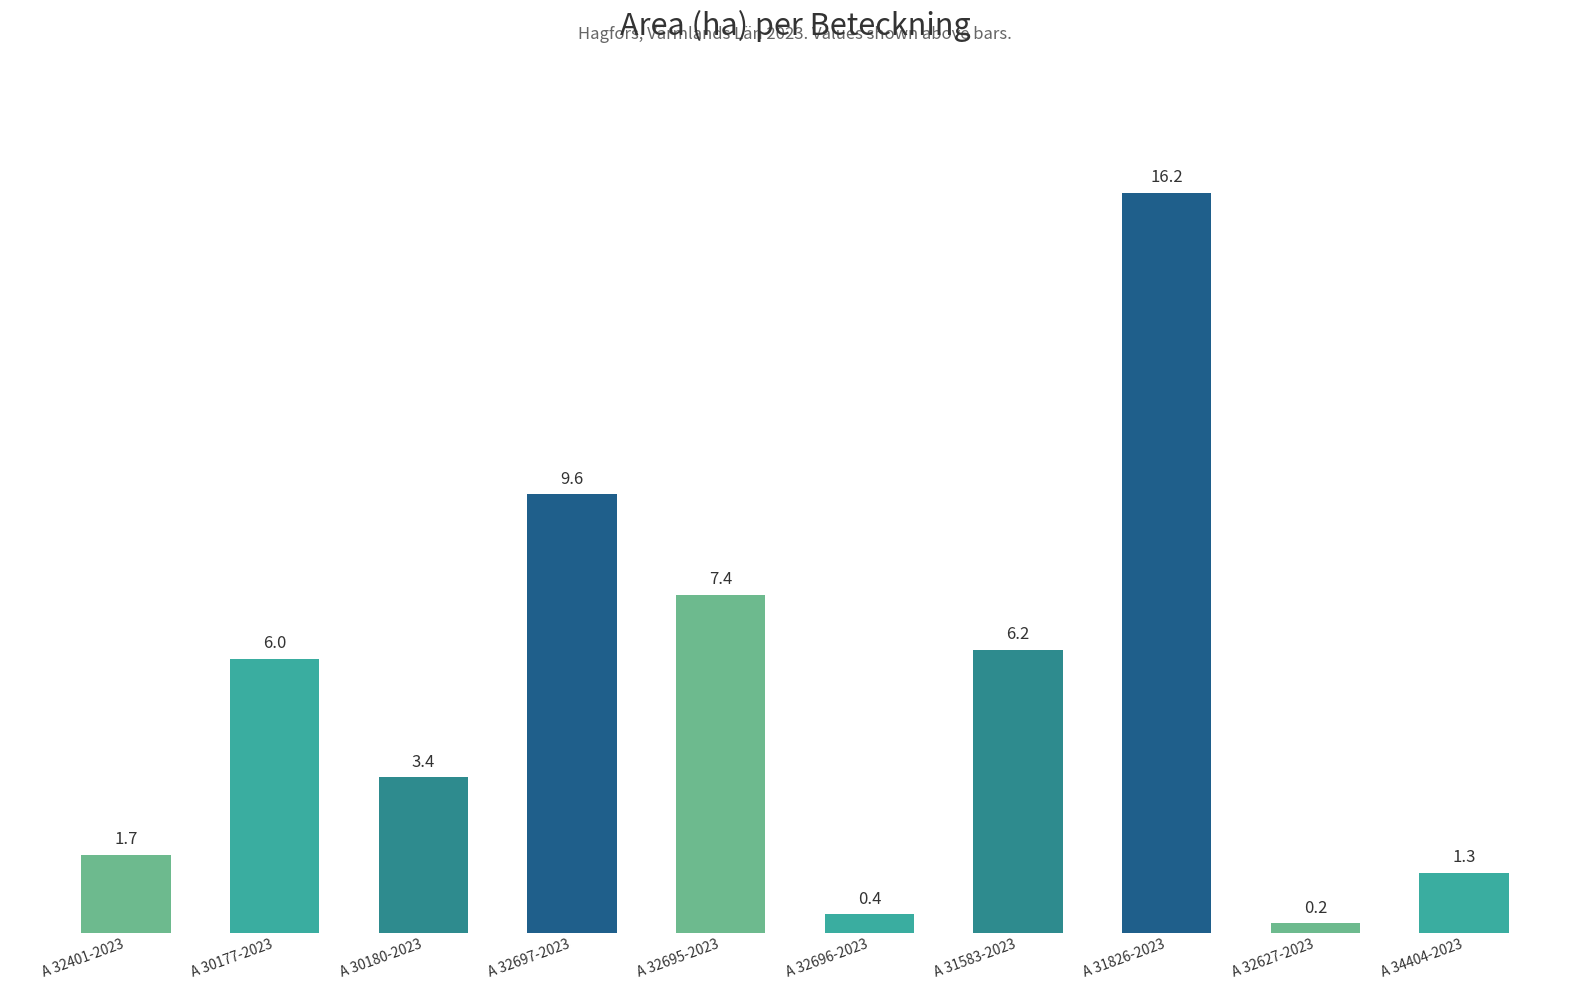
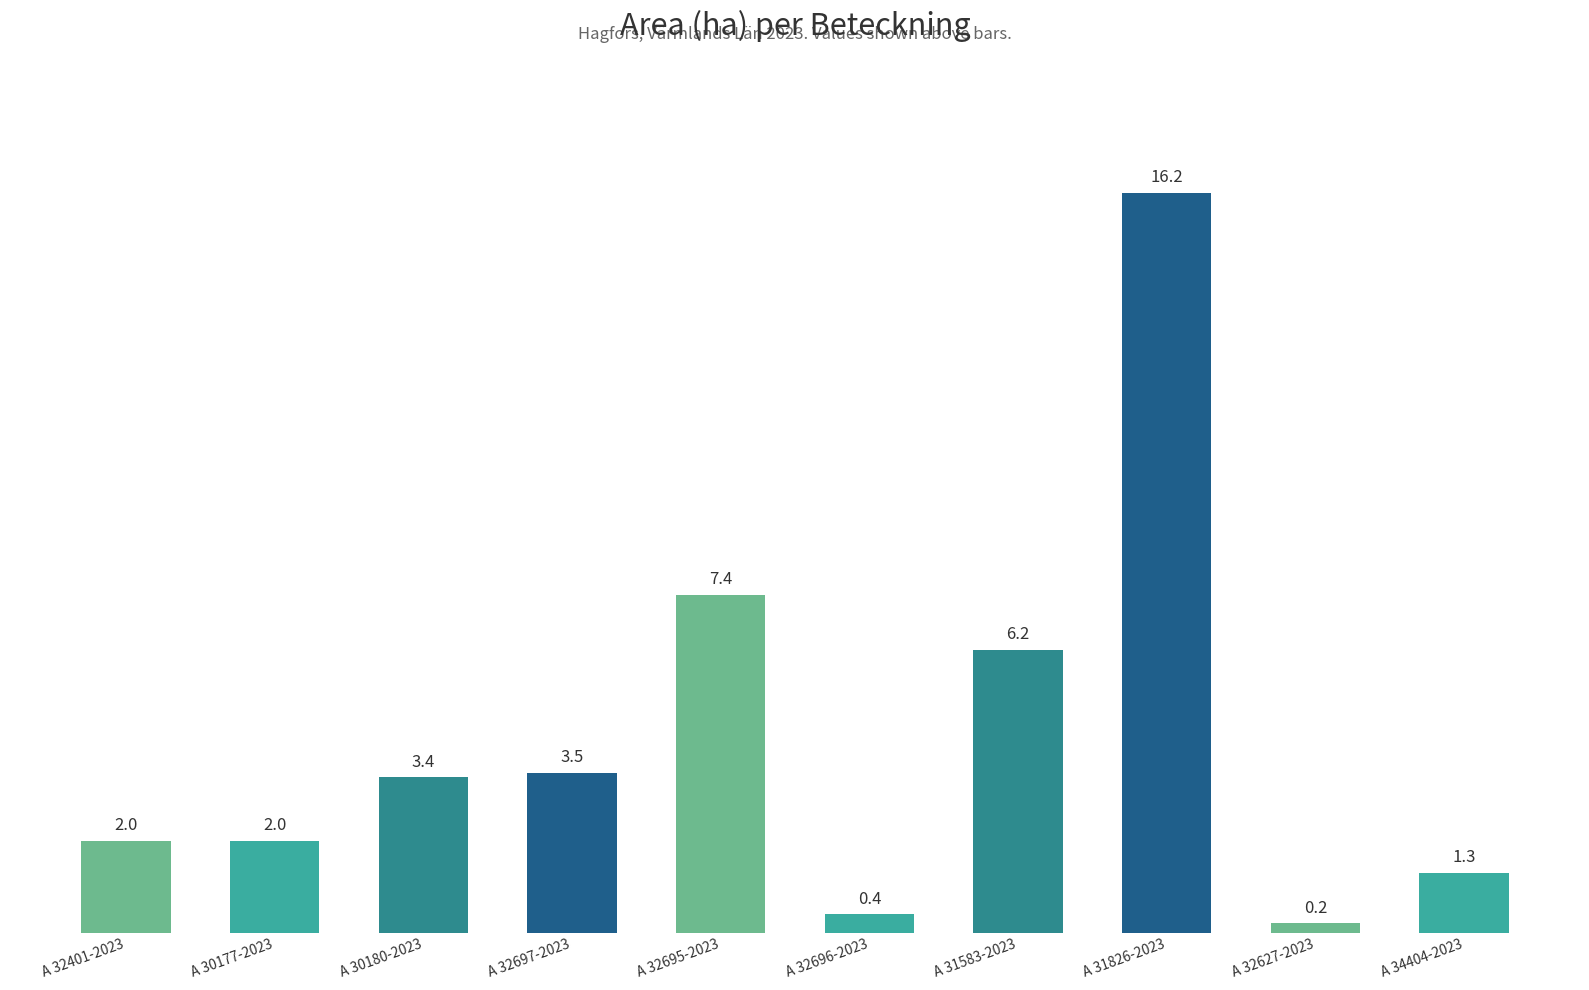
A 32401-2023: 1.7 -> 2.0
A 30177-2023: 6.0 -> 2.0
A 32697-2023: 9.6 -> 3.5
